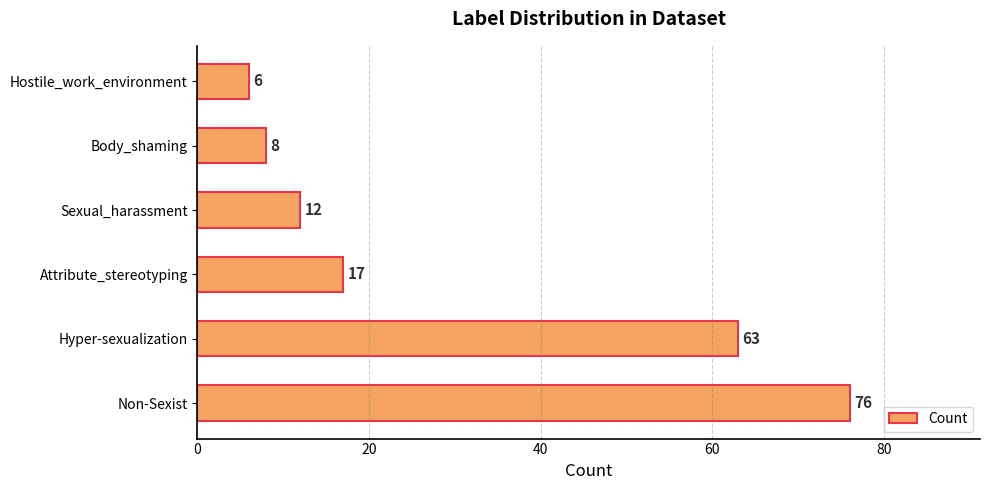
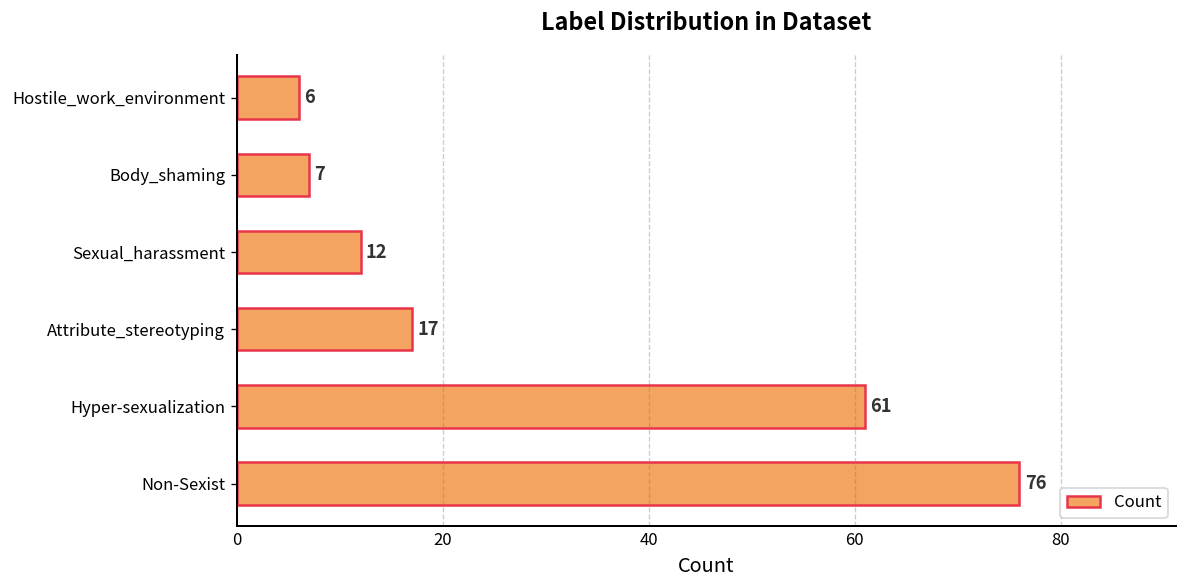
Body_shaming: 8 -> 7
Hyper-sexualization: 63 -> 61
